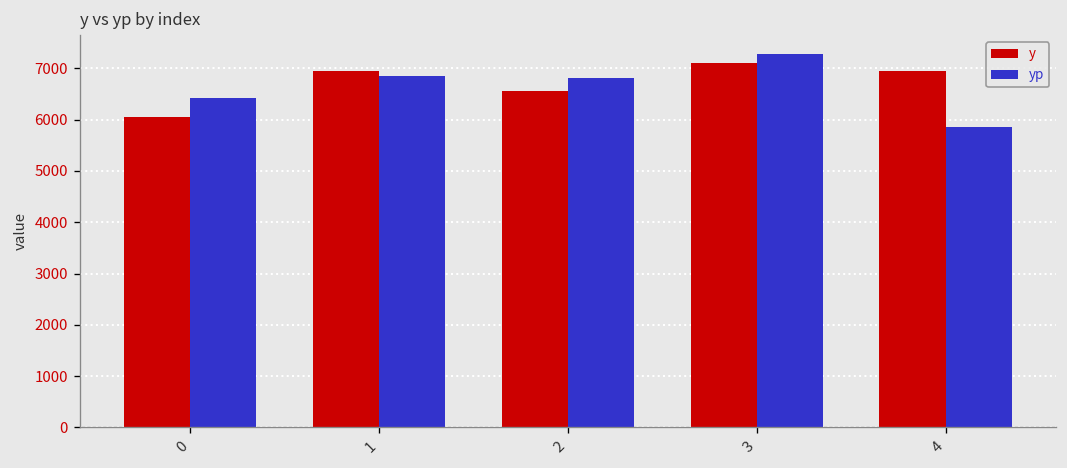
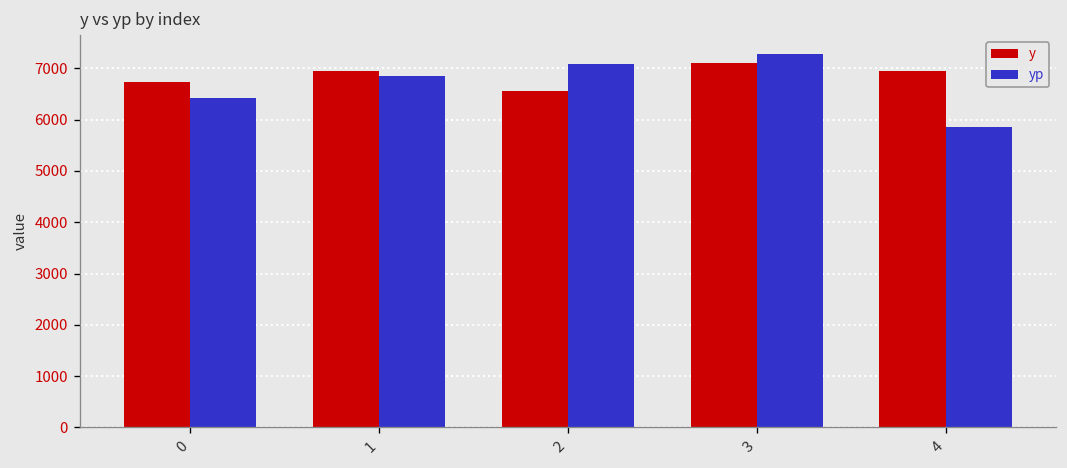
y, 0: 6100 -> 6700
yp, 2: 6800 -> 7100
